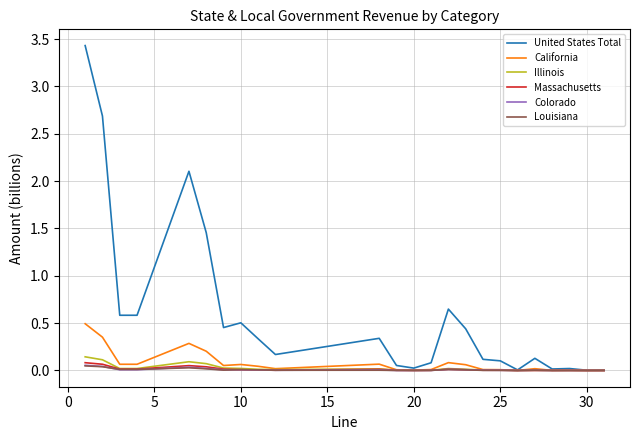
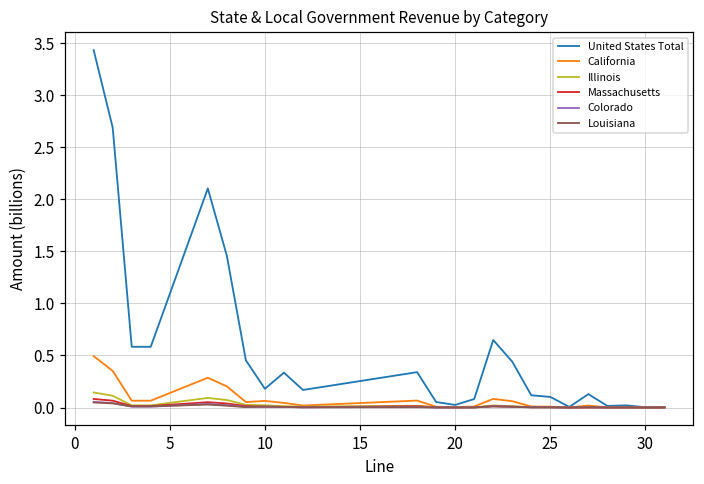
United States Total, 10: 0.5 -> 0.2
